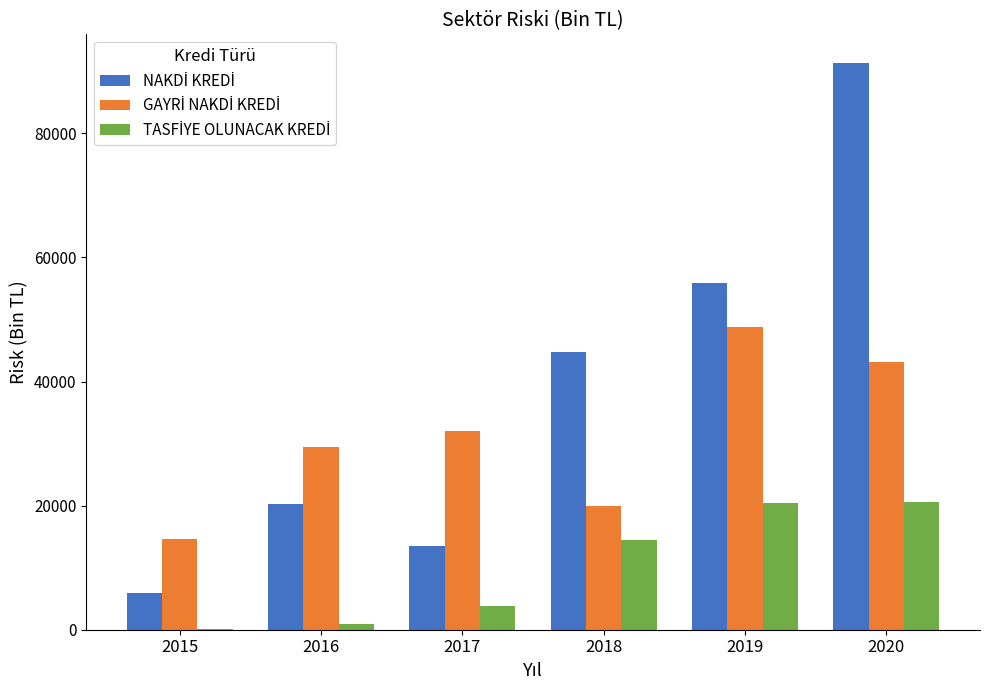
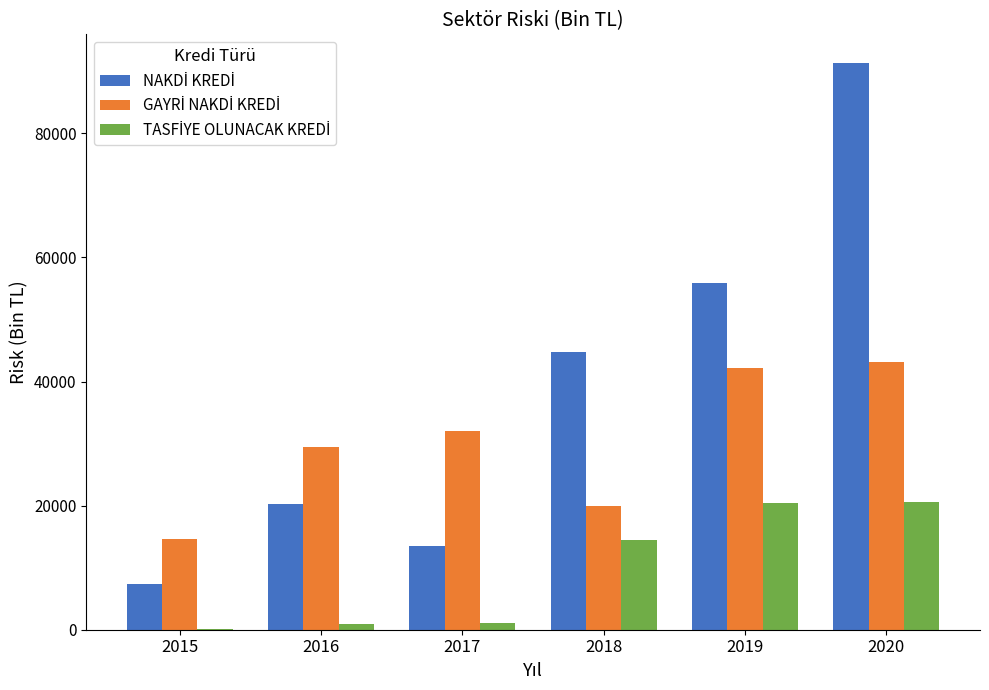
NAKDİ KREDİ, 2015: 6000 -> 7000
TASFİYE OLUNACAK KREDİ, 2017: 4000 -> 1000
GAYRİ NAKDİ KREDİ, 2019: 49000 -> 42000
